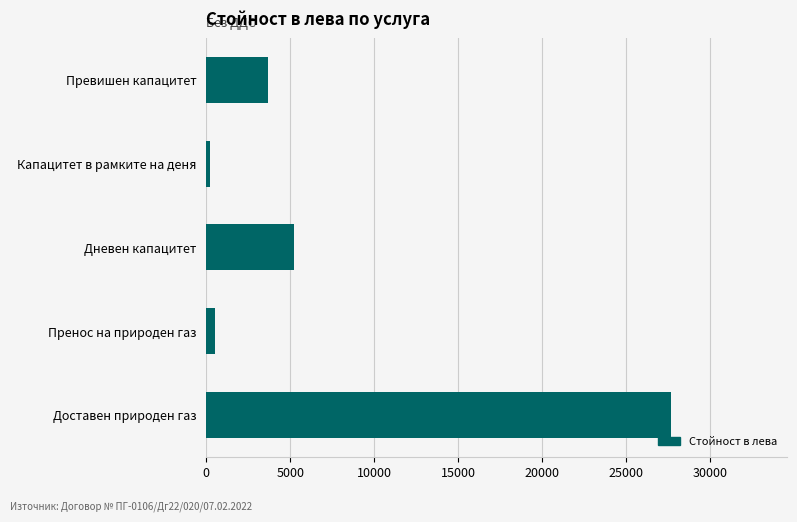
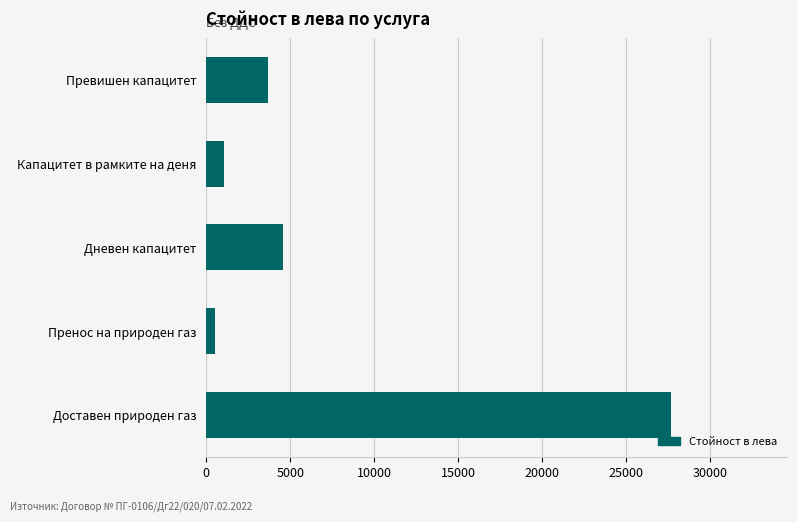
Капацитет в рамките на деня: 200 -> 1100
Дневен капацитет: 5200 -> 4500
